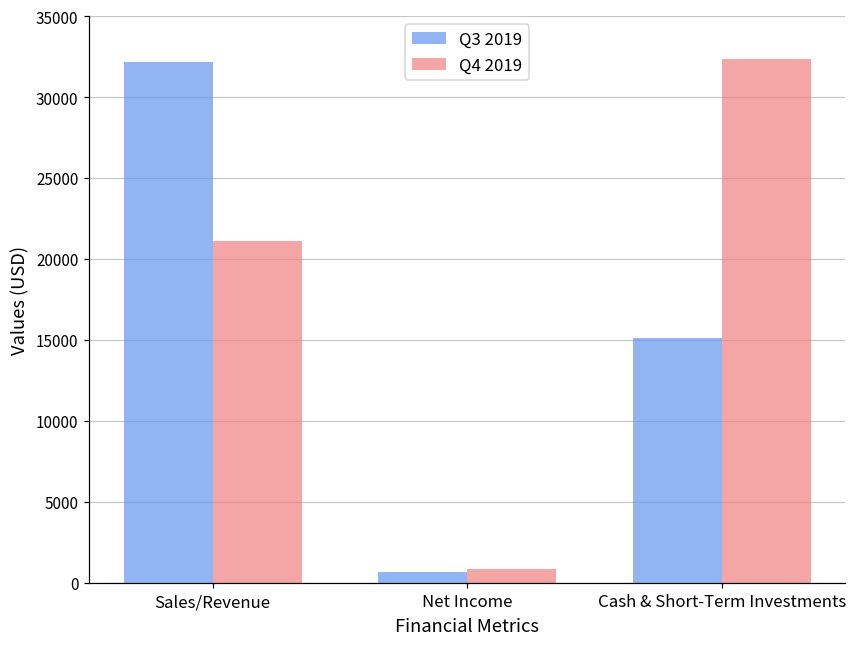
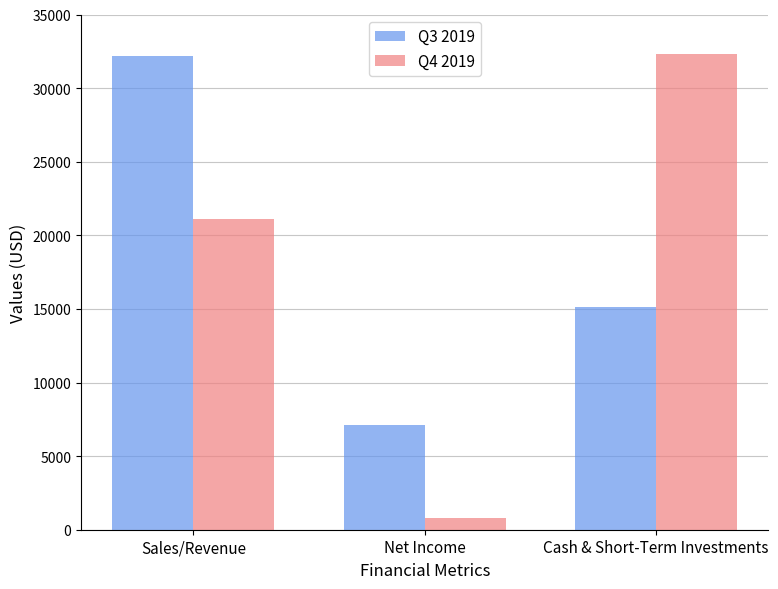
Q3 2019, Net Income: 700 -> 7100
